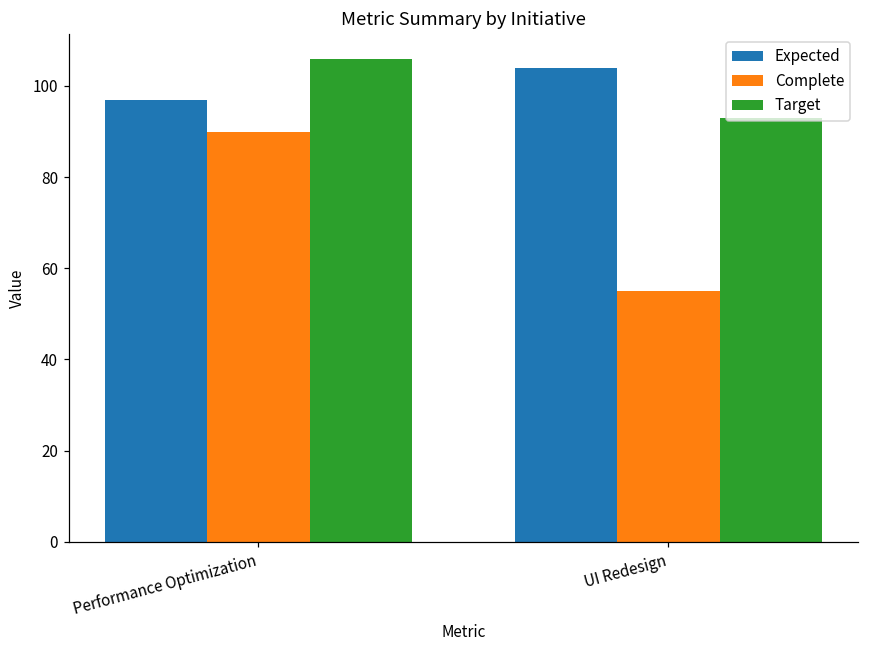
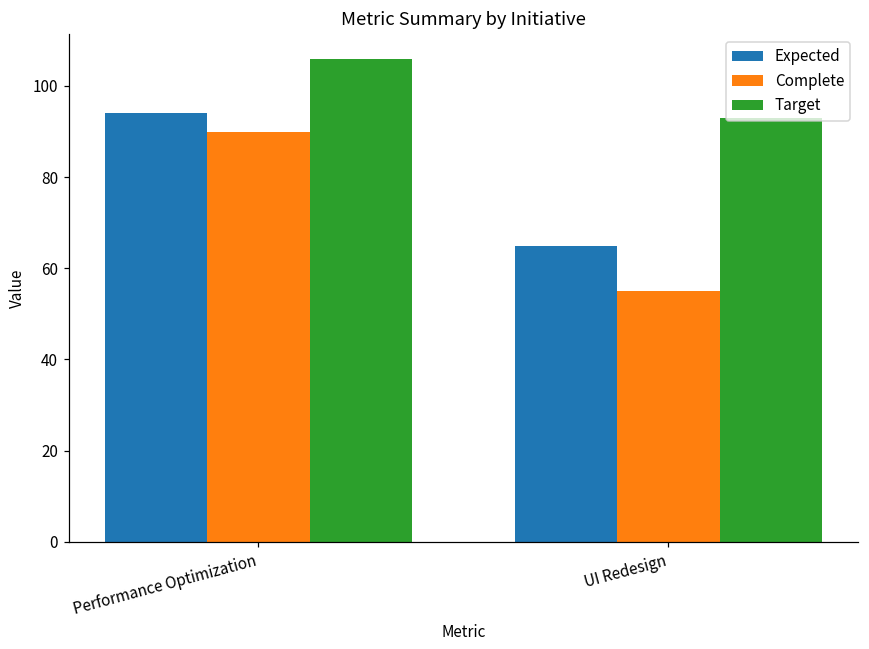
Expected, Performance Optimization: 97 -> 94
Expected, UI Redesign: 104 -> 65
